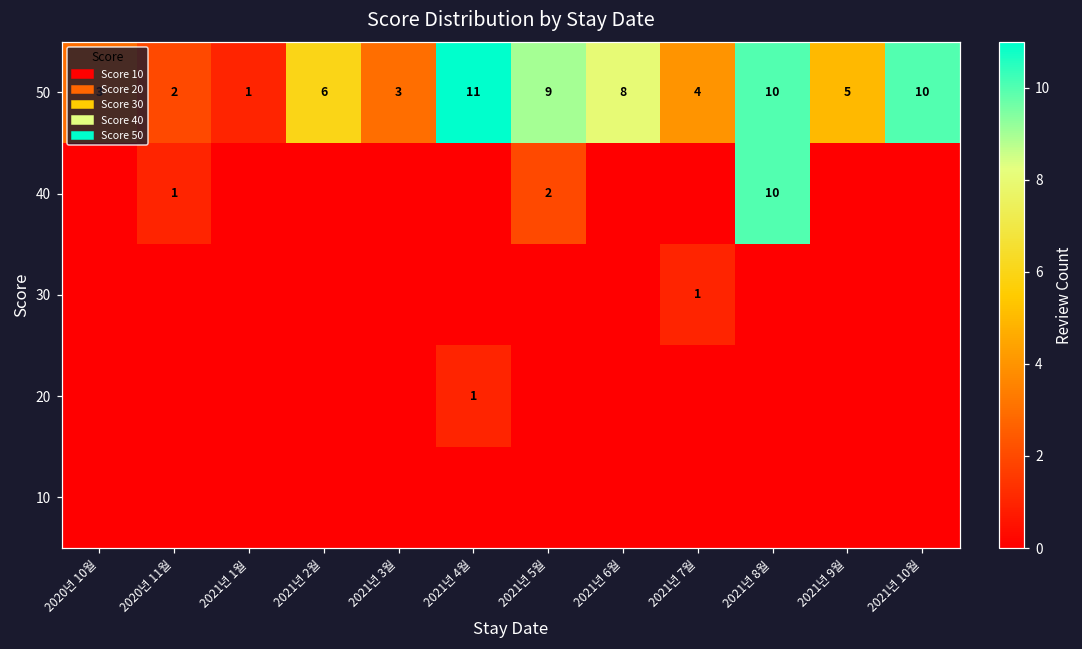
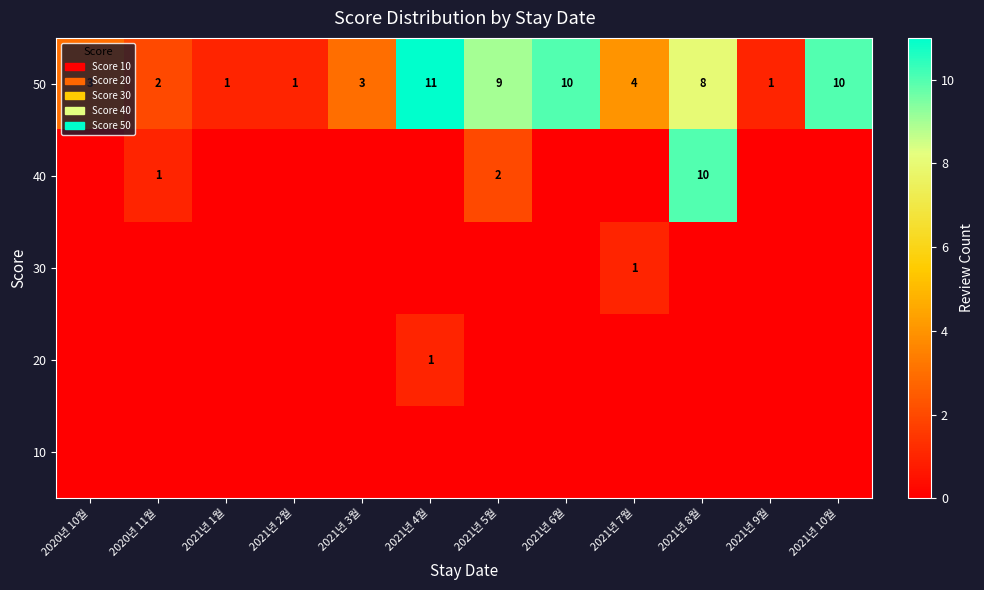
50, 2021년 2월: 6 -> 1
50, 2021년 6월: 8 -> 10
50, 2021년 8월: 10 -> 8
50, 2021년 9월: 5 -> 1
